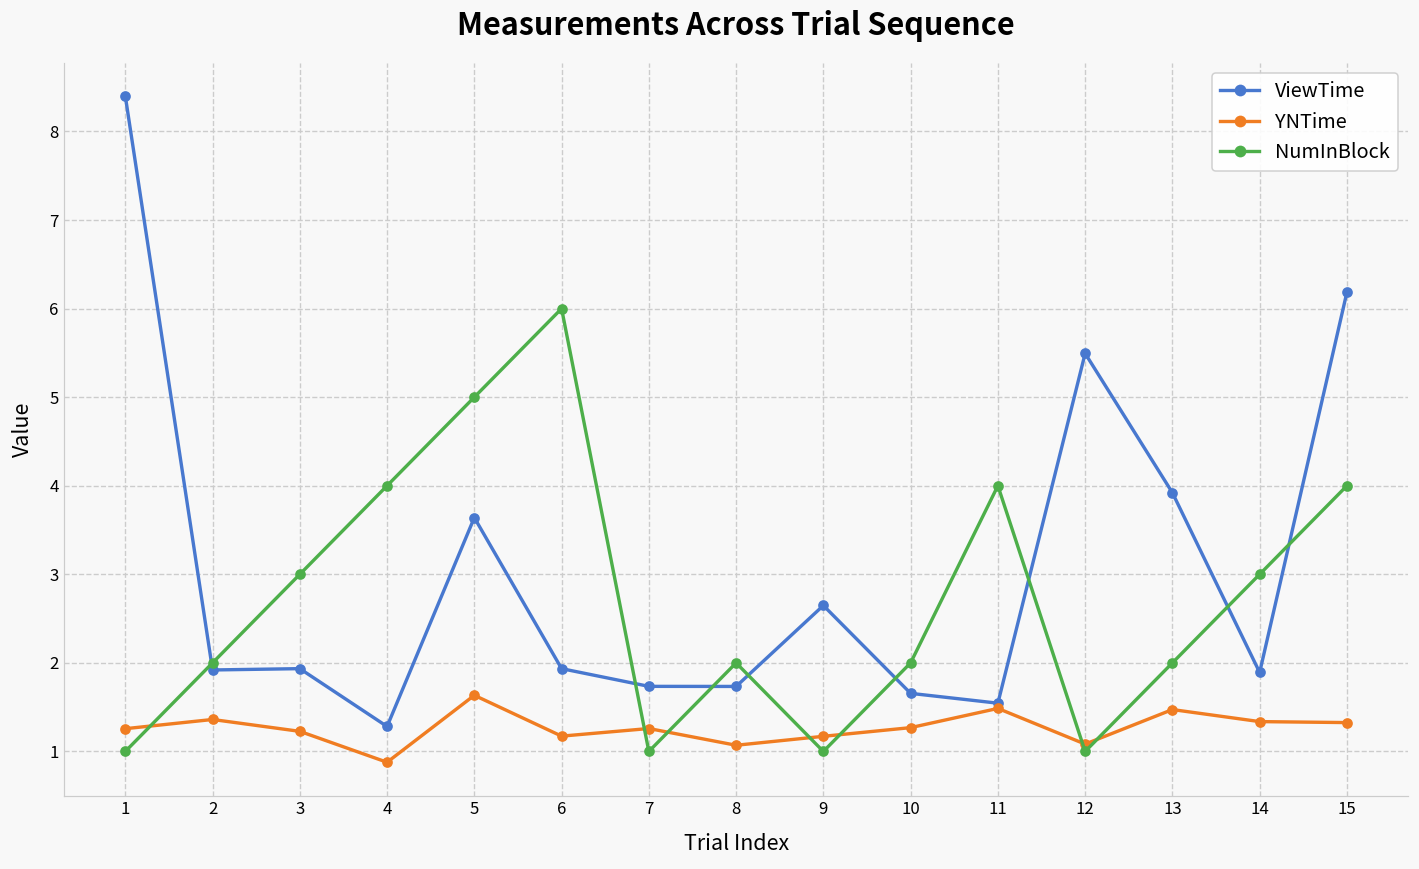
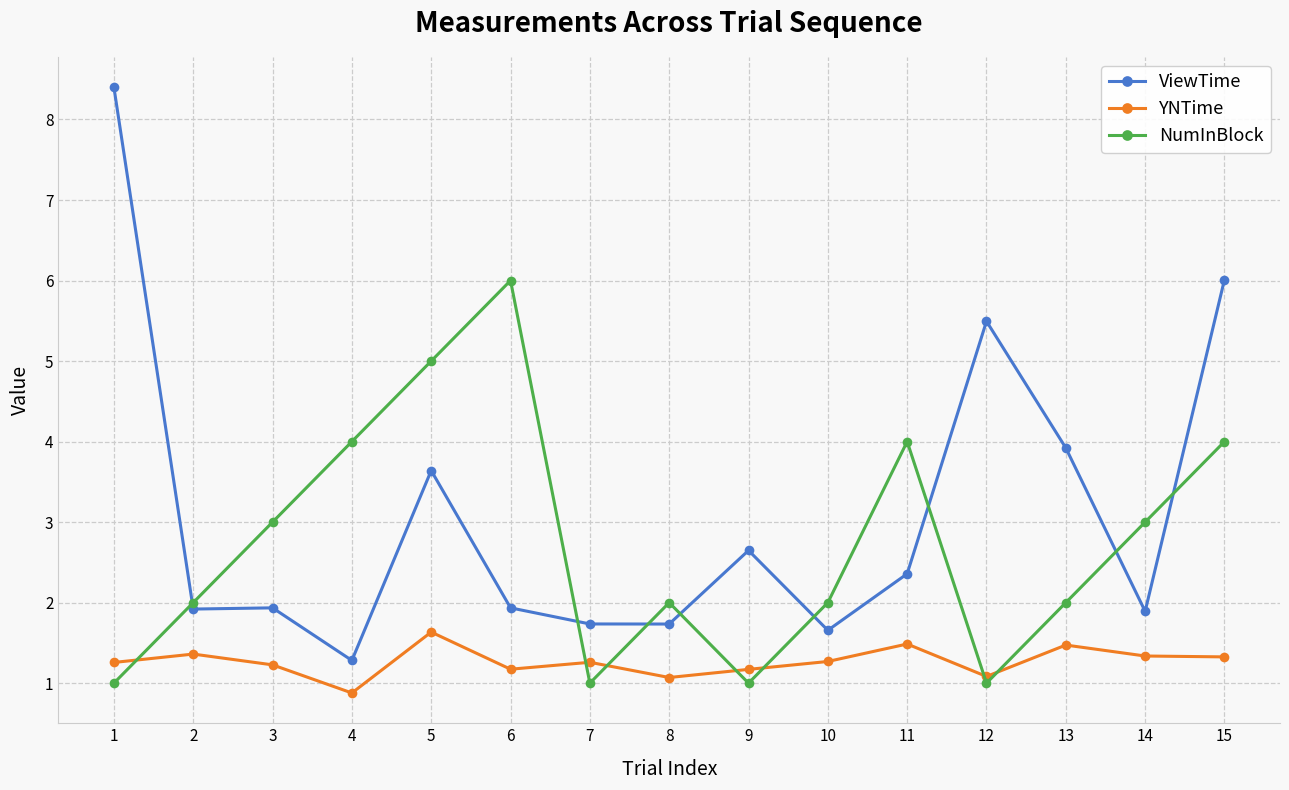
ViewTime, 11: 1.5 -> 2.4
ViewTime, 15: 6.2 -> 6.0
